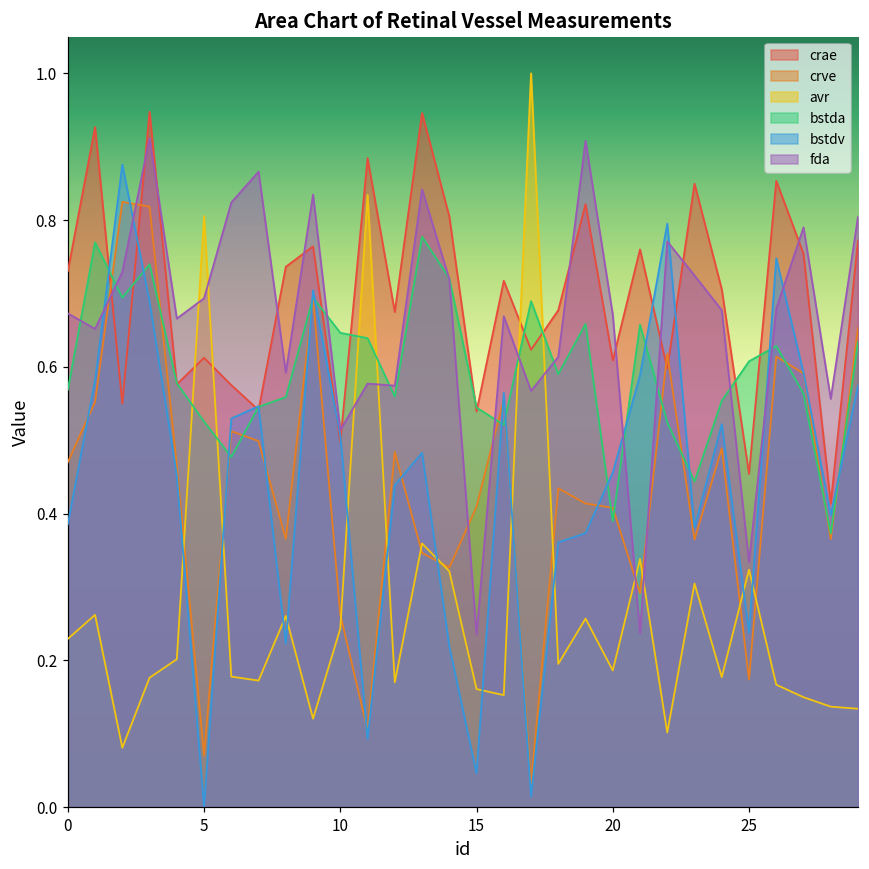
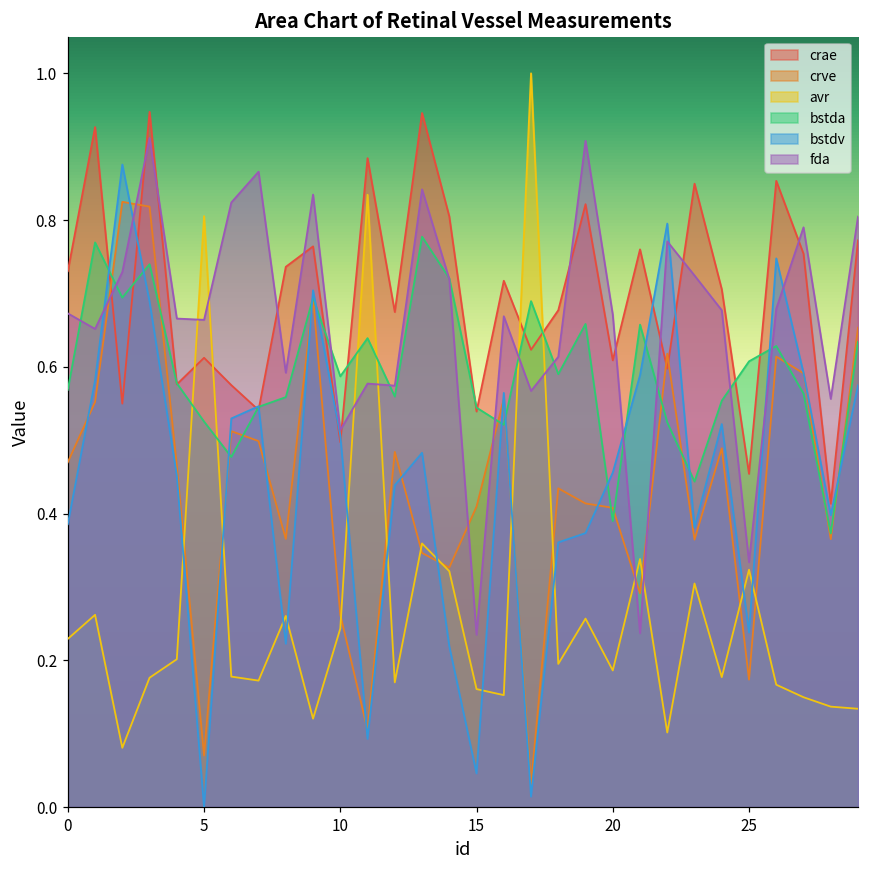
fda, 5: 0.69 -> 0.66
bstda, 10: 0.65 -> 0.59
